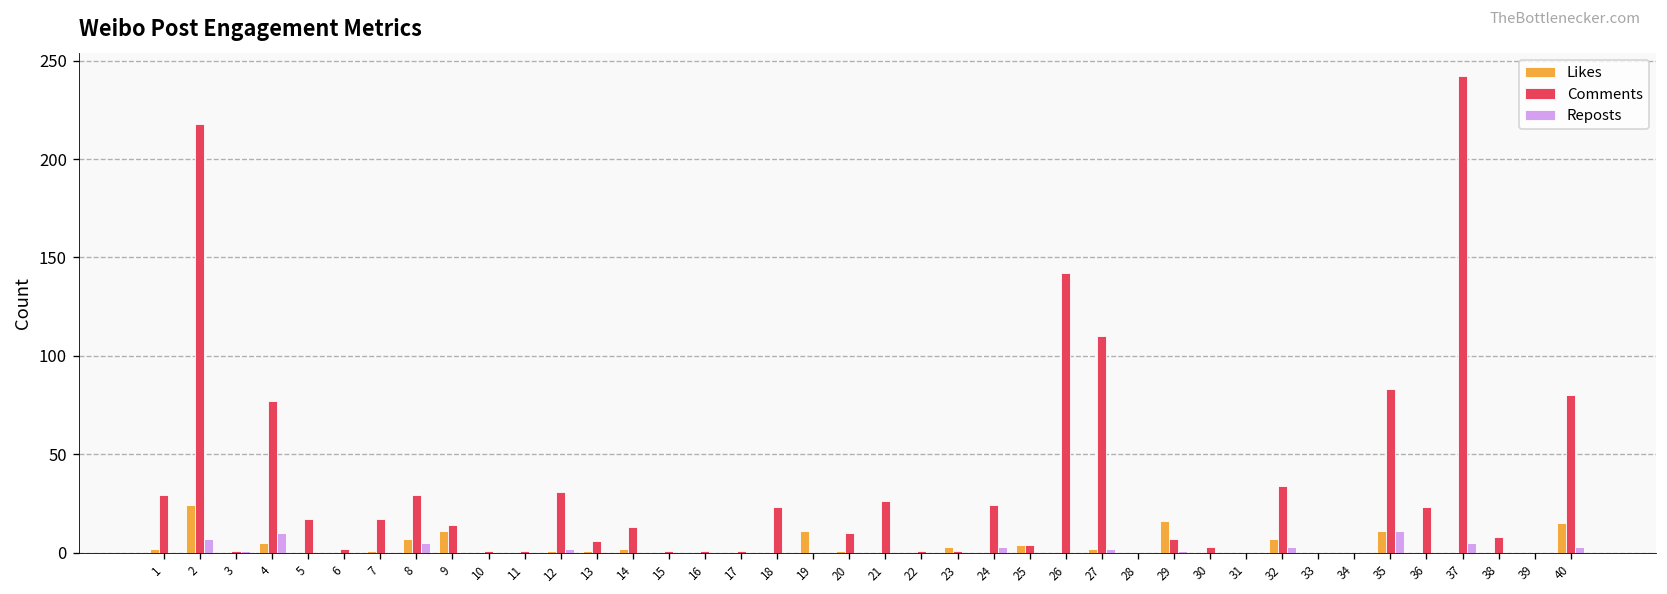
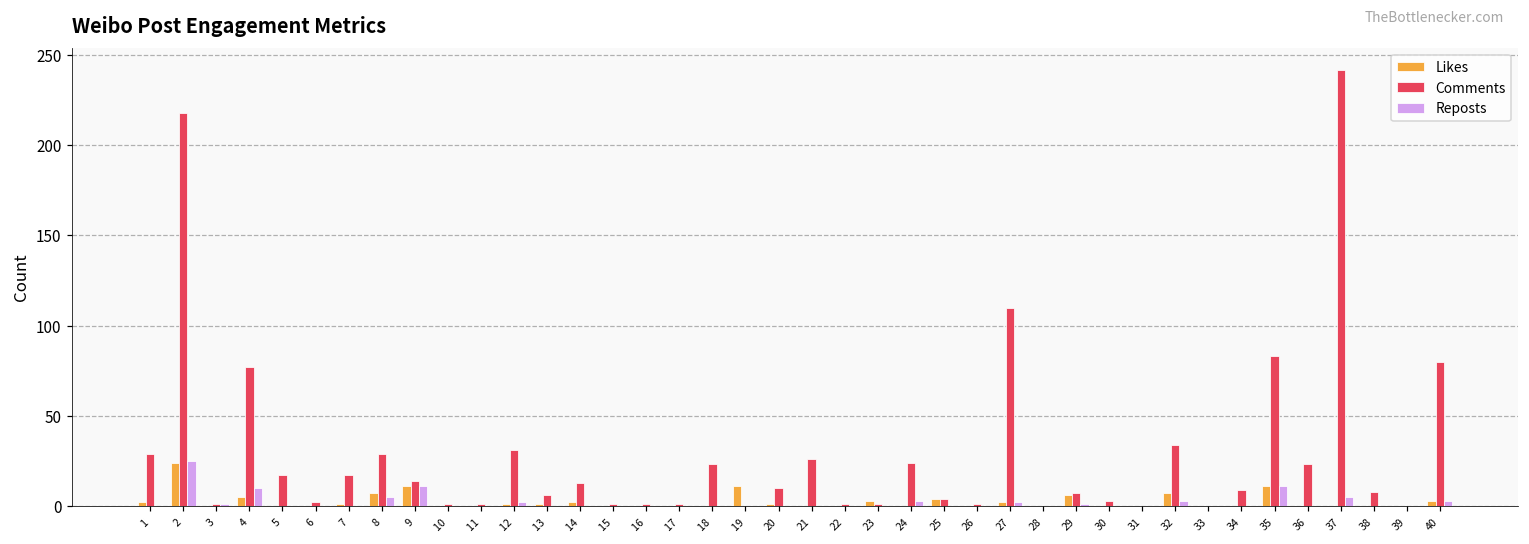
Reposts, 2: 7 -> 25
Reposts, 9: 0 -> 11
Comments, 26: 142 -> 1
Likes, 29: 16 -> 6
Comments, 34: 0 -> 9
Likes, 40: 15 -> 3
